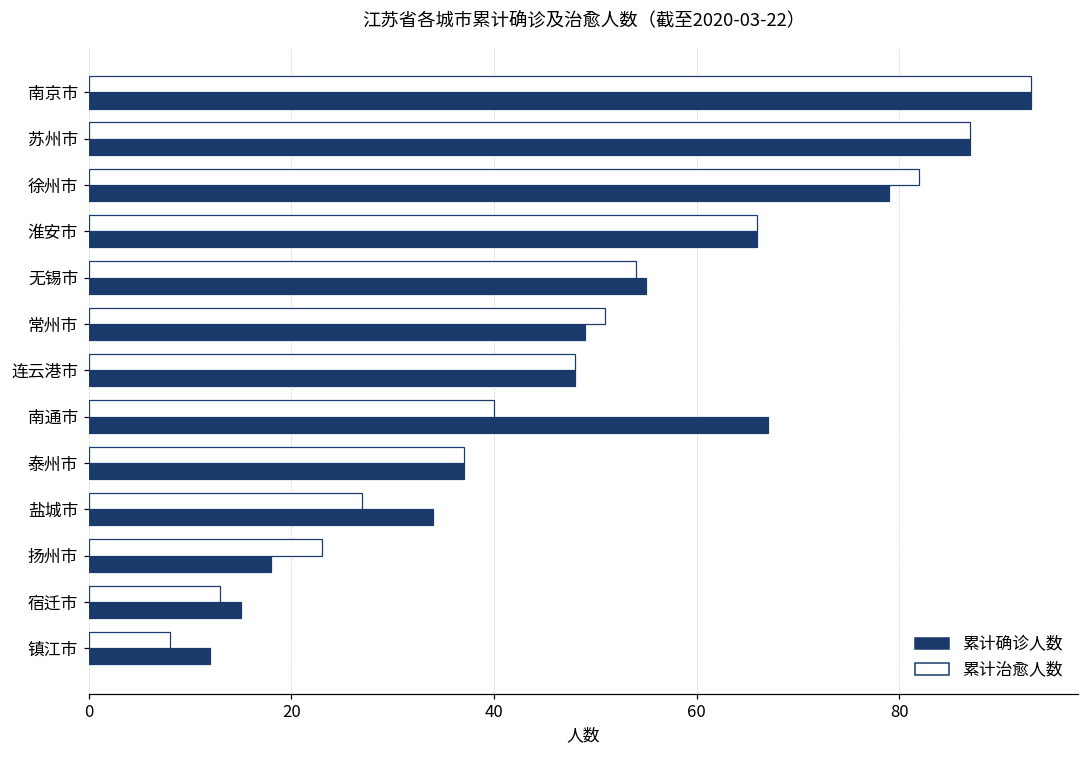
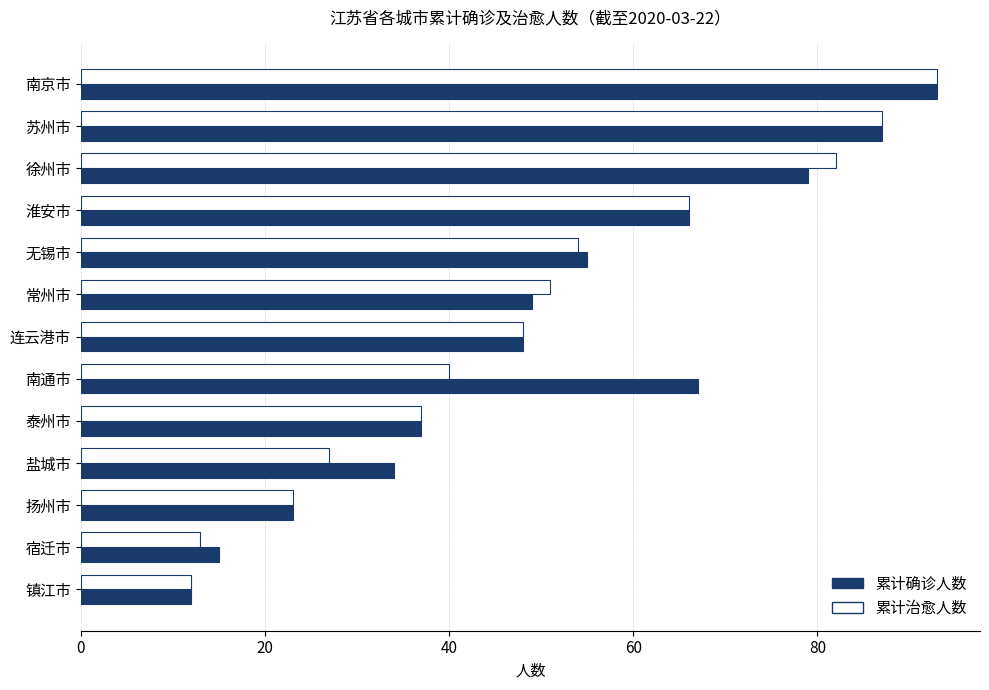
累计确诊人数, 扬州市: 18 -> 23
累计治愈人数, 镇江市: 8 -> 12
